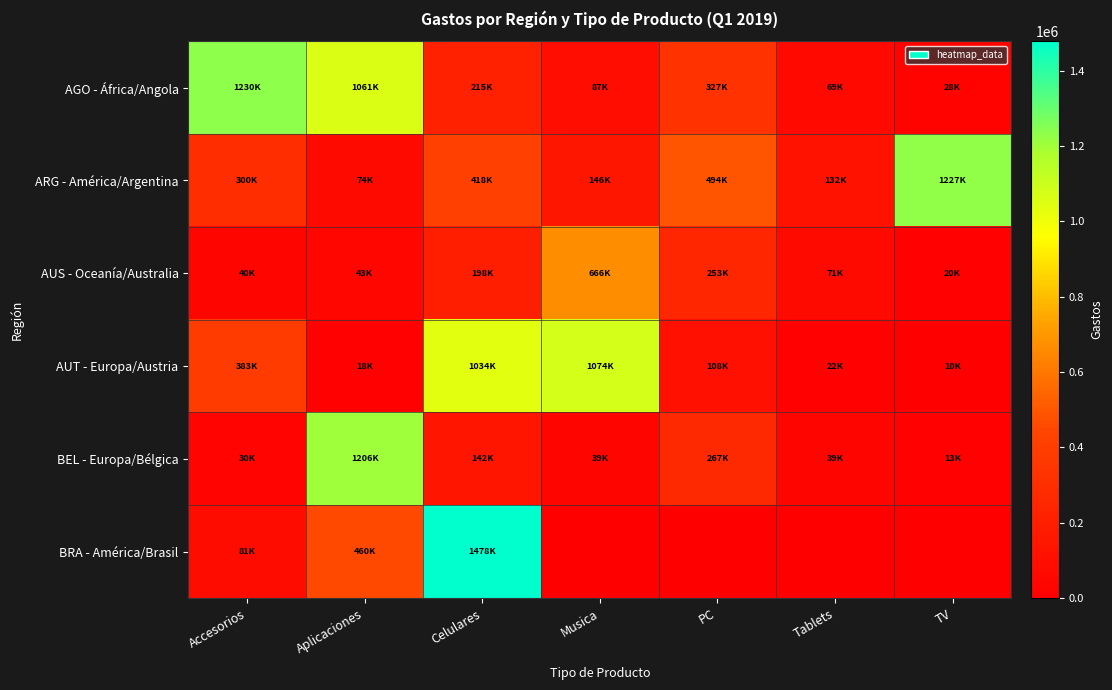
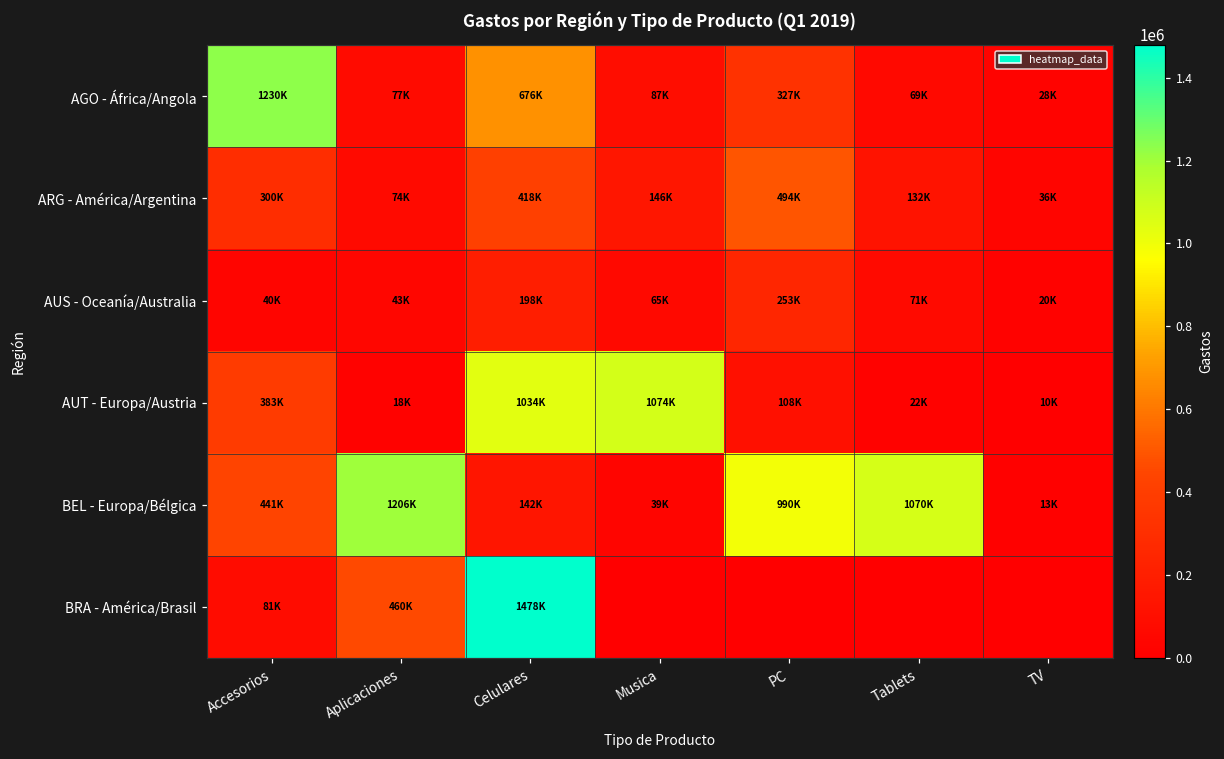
AGO - África/Angola, Aplicaciones: 1061K -> 77K
AGO - África/Angola, Celulares: 215K -> 676K
ARG - América/Argentina, TV: 1227K -> 36K
AUS - Oceanía/Australia, Musica: 666K -> 65K
BEL - Europa/Bélgica, Accesorios: 30K -> 441K
BEL - Europa/Bélgica, PC: 267K -> 990K
BEL - Europa/Bélgica, Tablets: 39K -> 1070K
